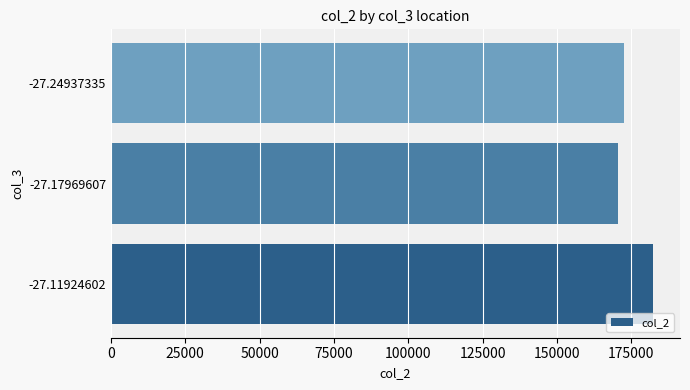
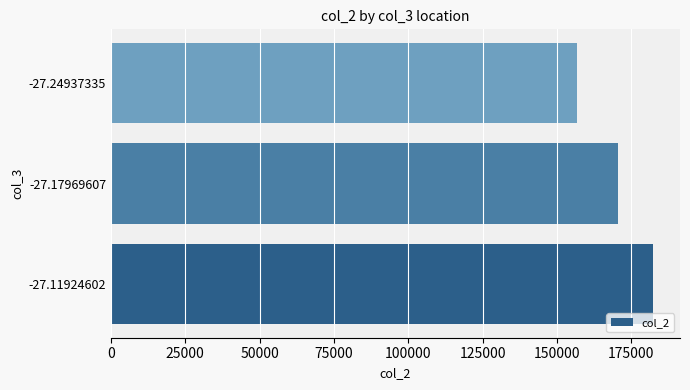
-27.24937335: 173000 -> 157000
